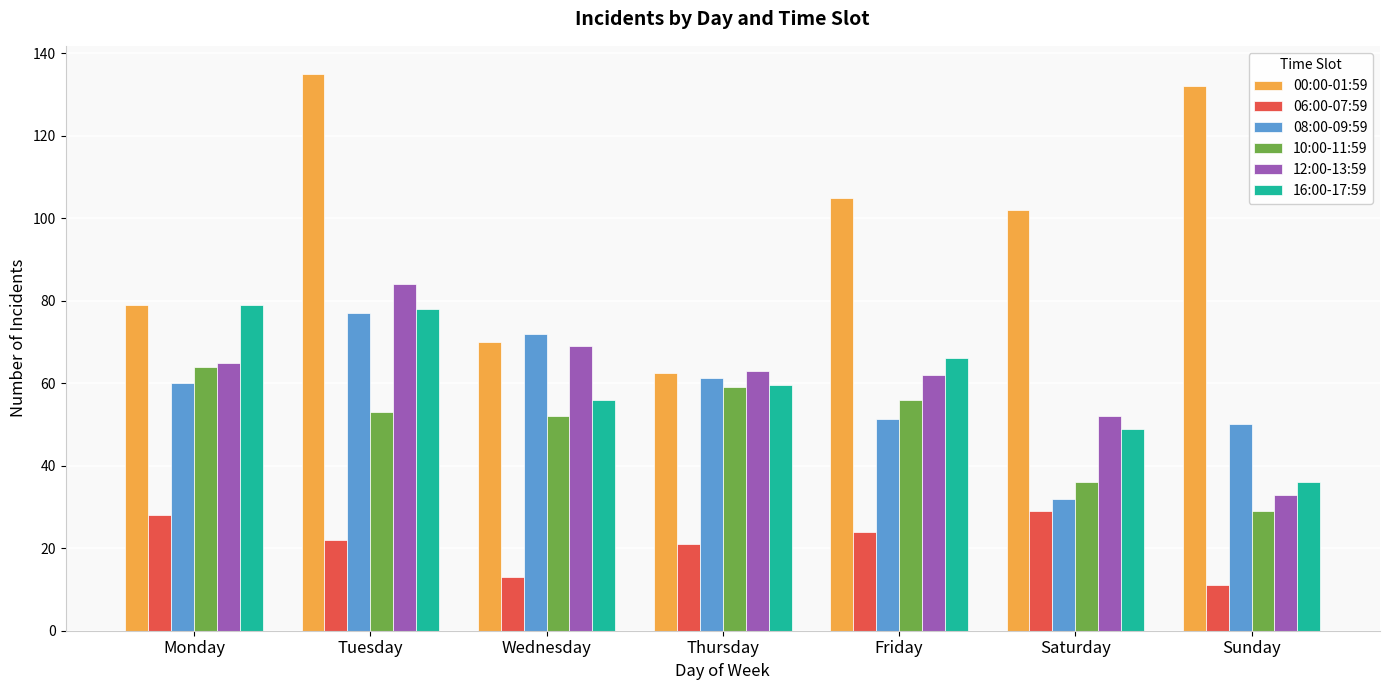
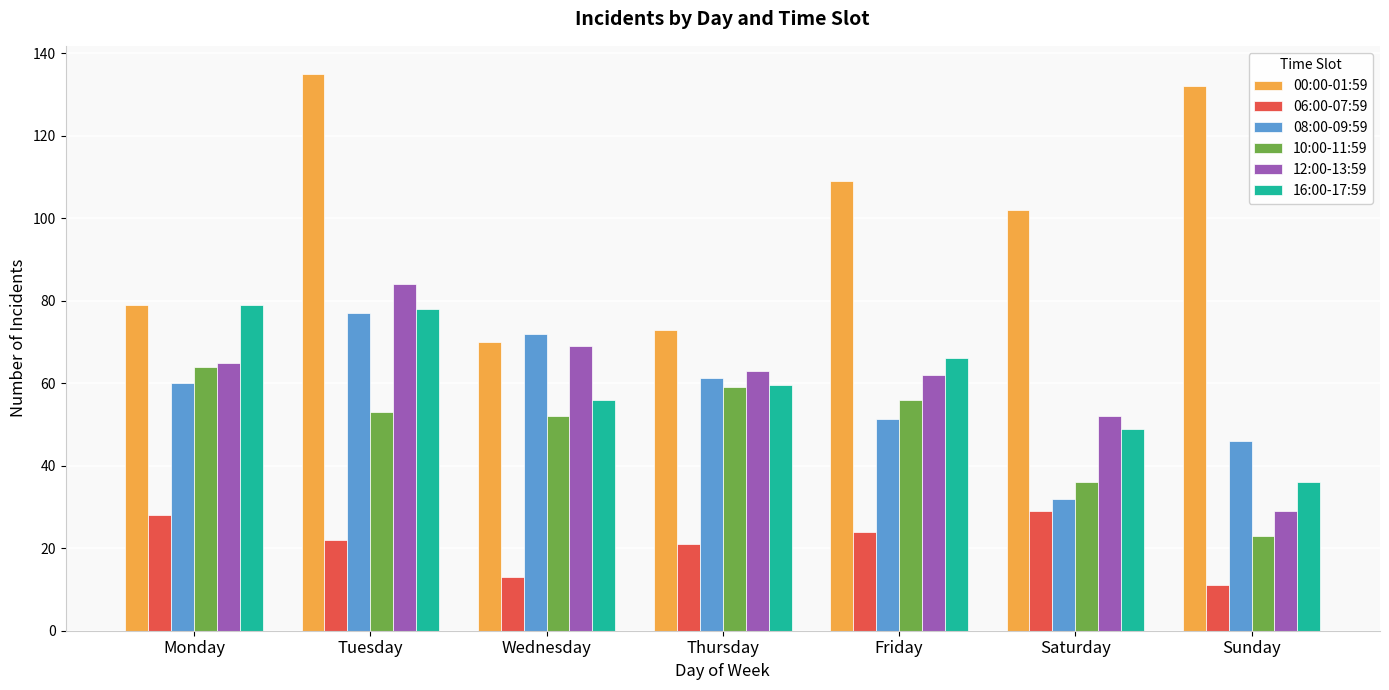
00:00-01:59, Thursday: 63 -> 73
00:00-01:59, Friday: 105 -> 109
08:00-09:59, Sunday: 50 -> 46
10:00-11:59, Sunday: 29 -> 23
12:00-13:59, Sunday: 33 -> 29
